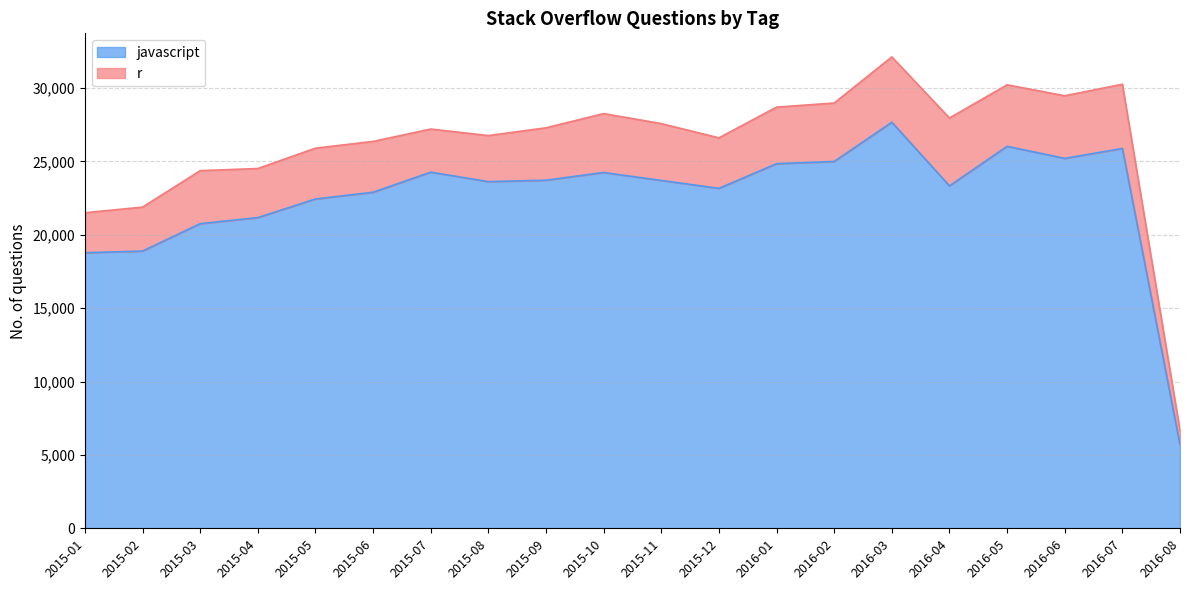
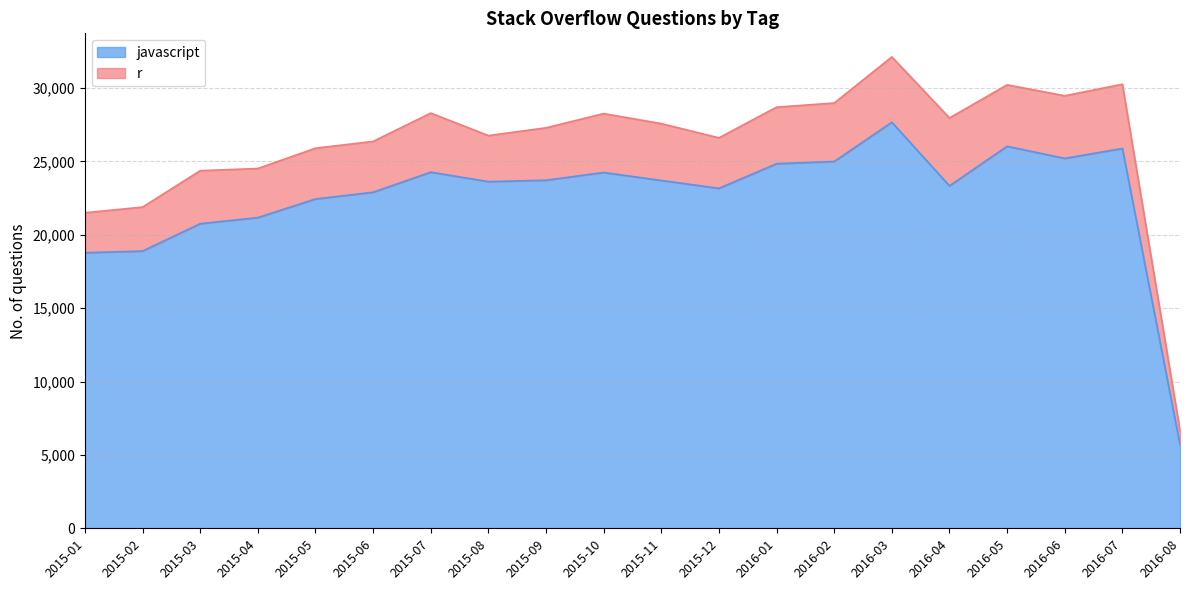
r, 2015-07: 2,900 -> 4,000
